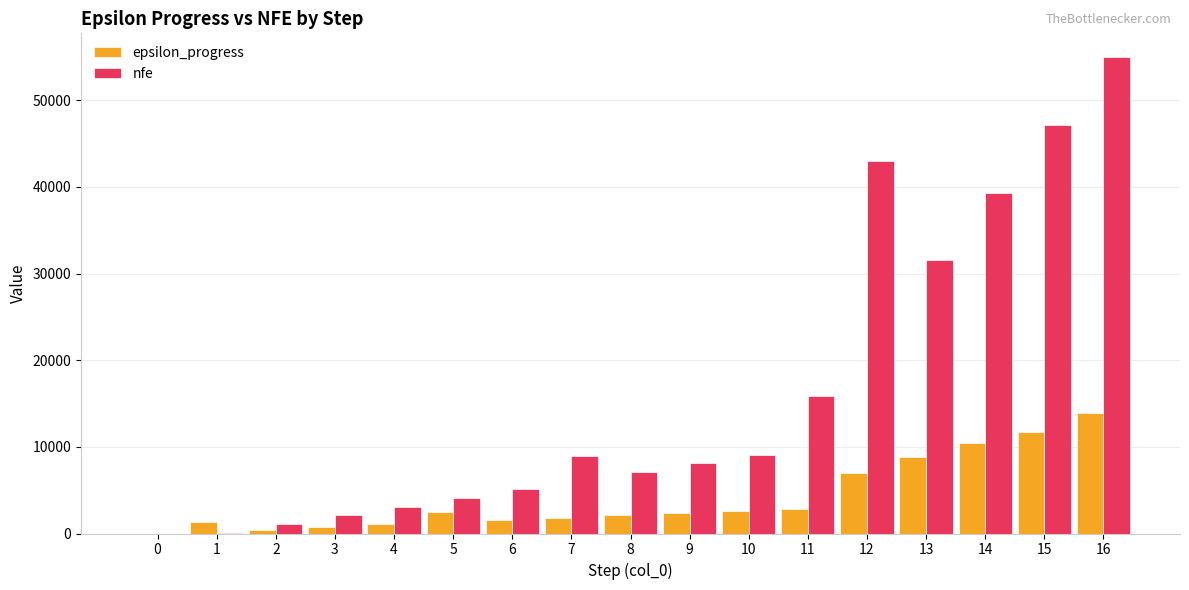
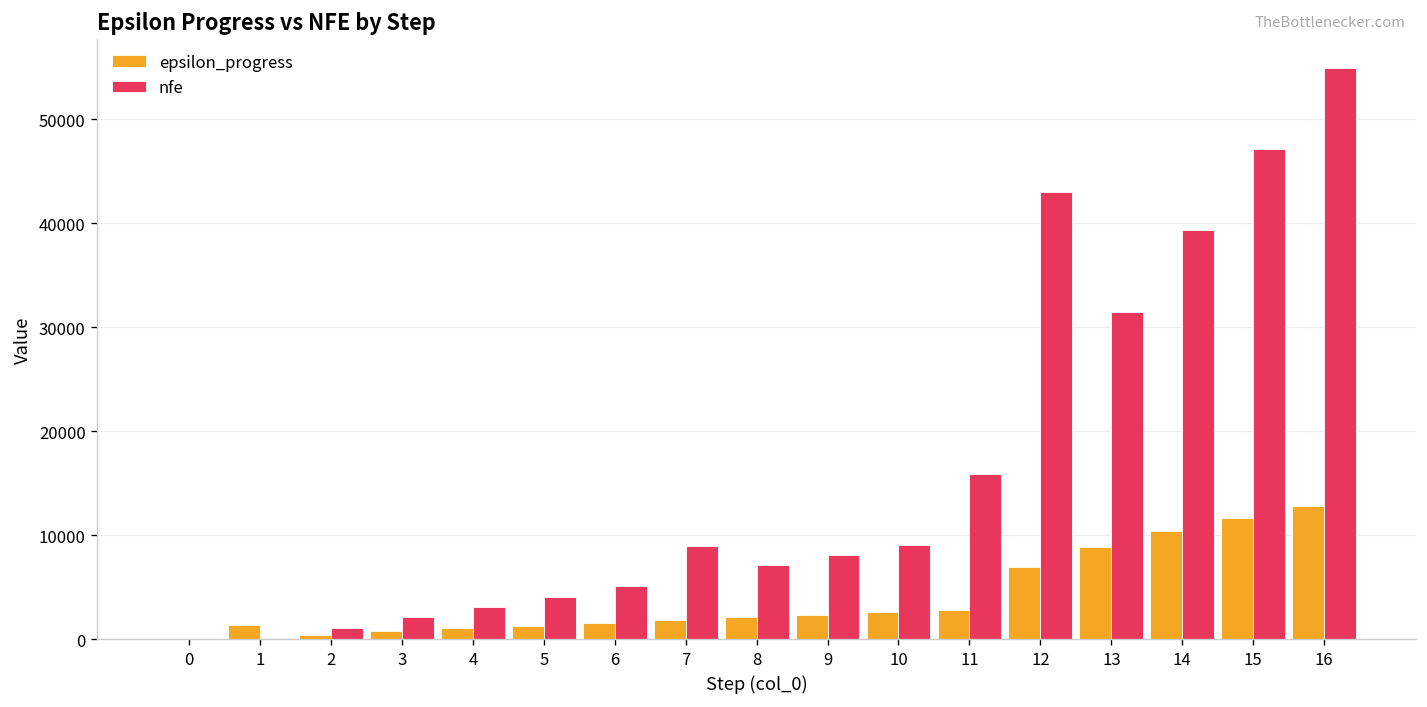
epsilon_progress, 5: 2000 -> 1000
epsilon_progress, 16: 14000 -> 13000
